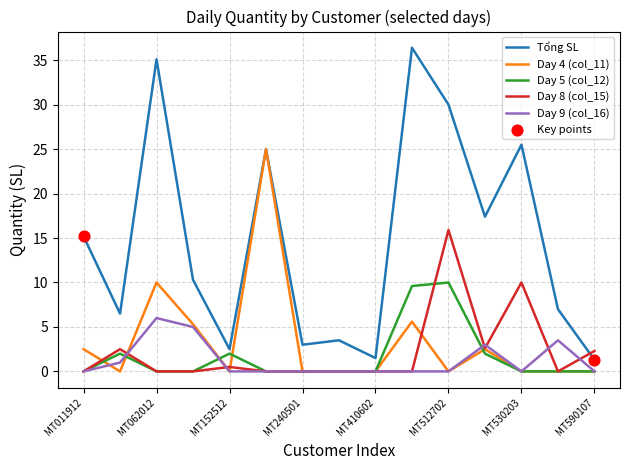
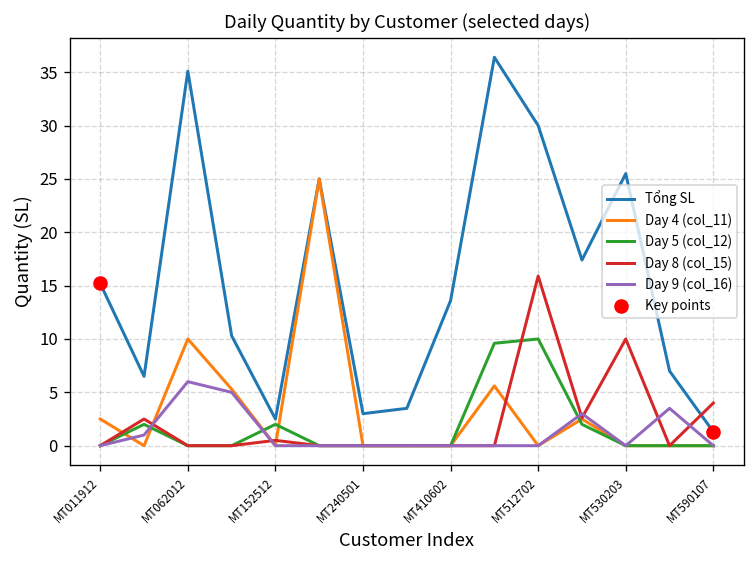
Tổng SL, MT410602: 2 -> 14
Day 8 (col_15), MT590107: 2 -> 4
